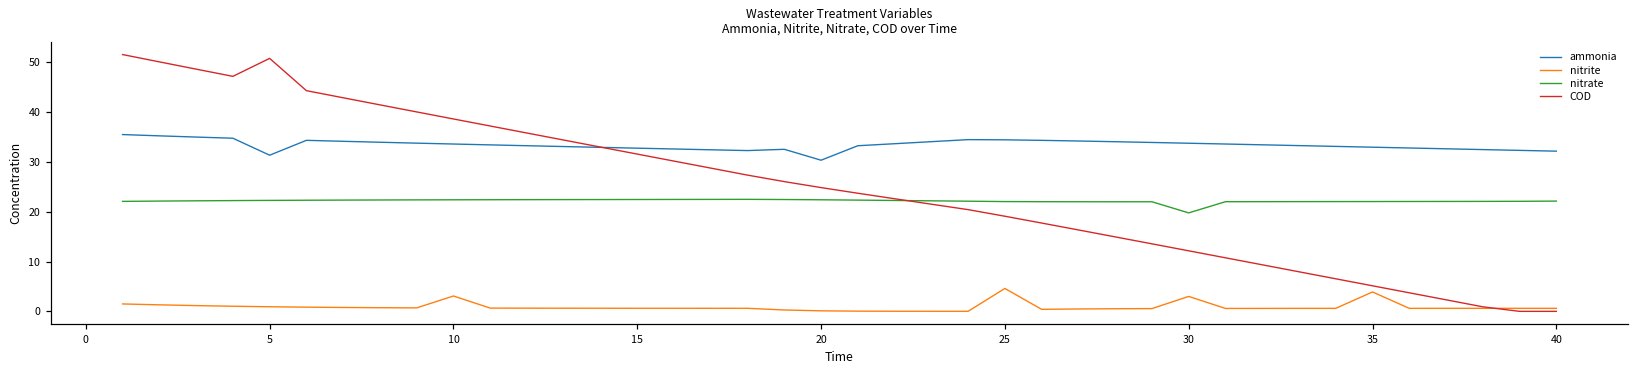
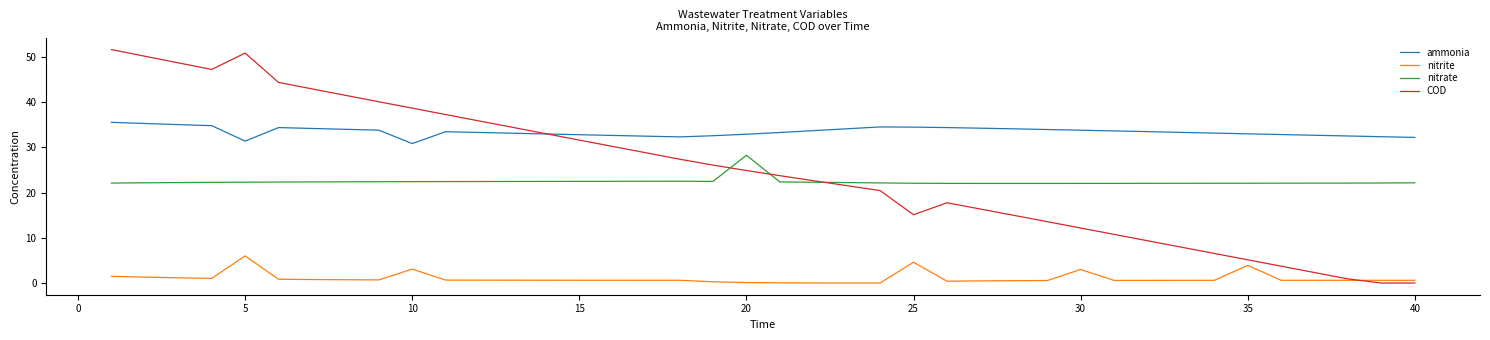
nitrite, 5: 1 -> 6
ammonia, 10: 34 -> 31
ammonia, 20: 30 -> 33
nitrate, 20: 22 -> 28
COD, 25: 19 -> 15
nitrate, 30: 20 -> 22
